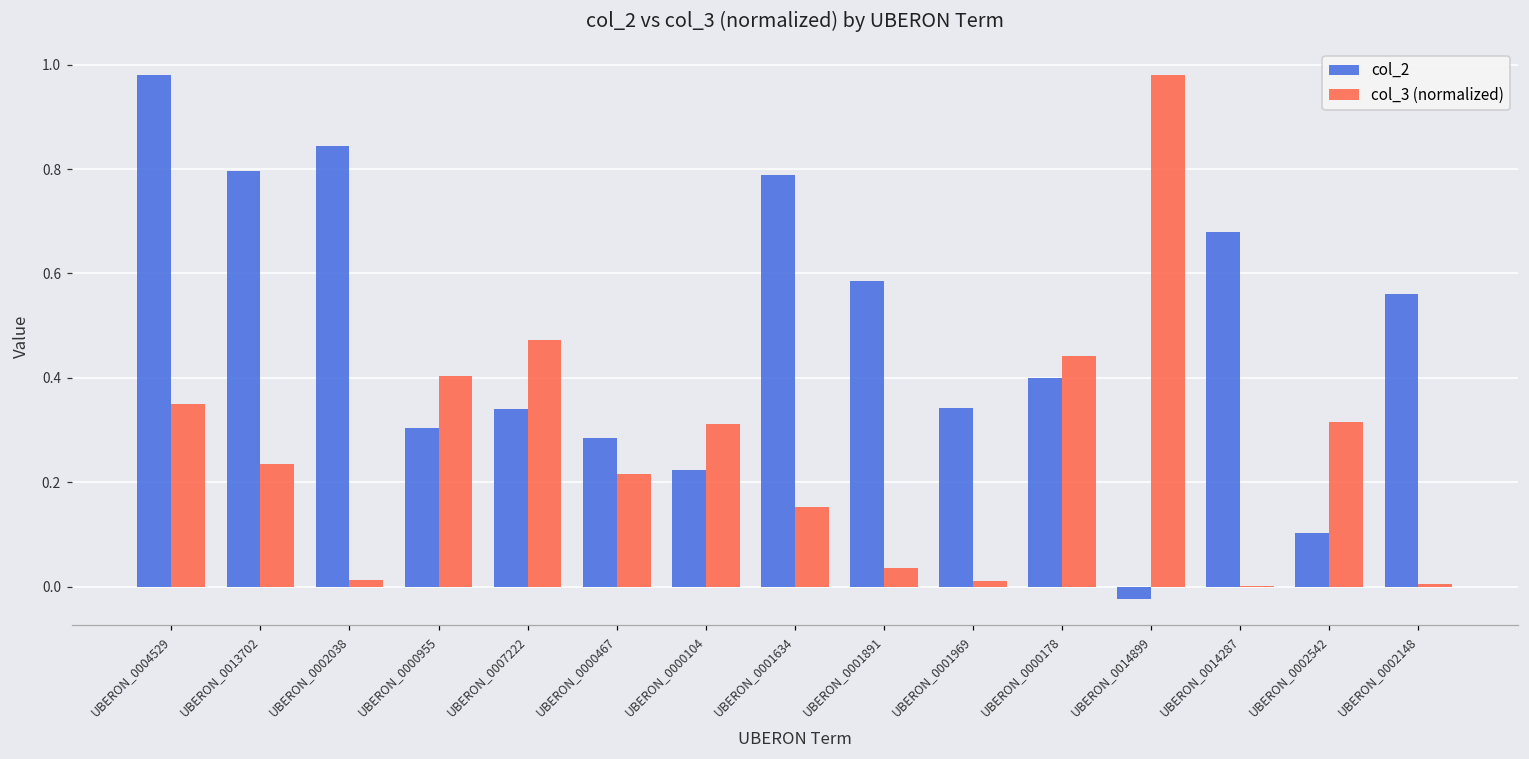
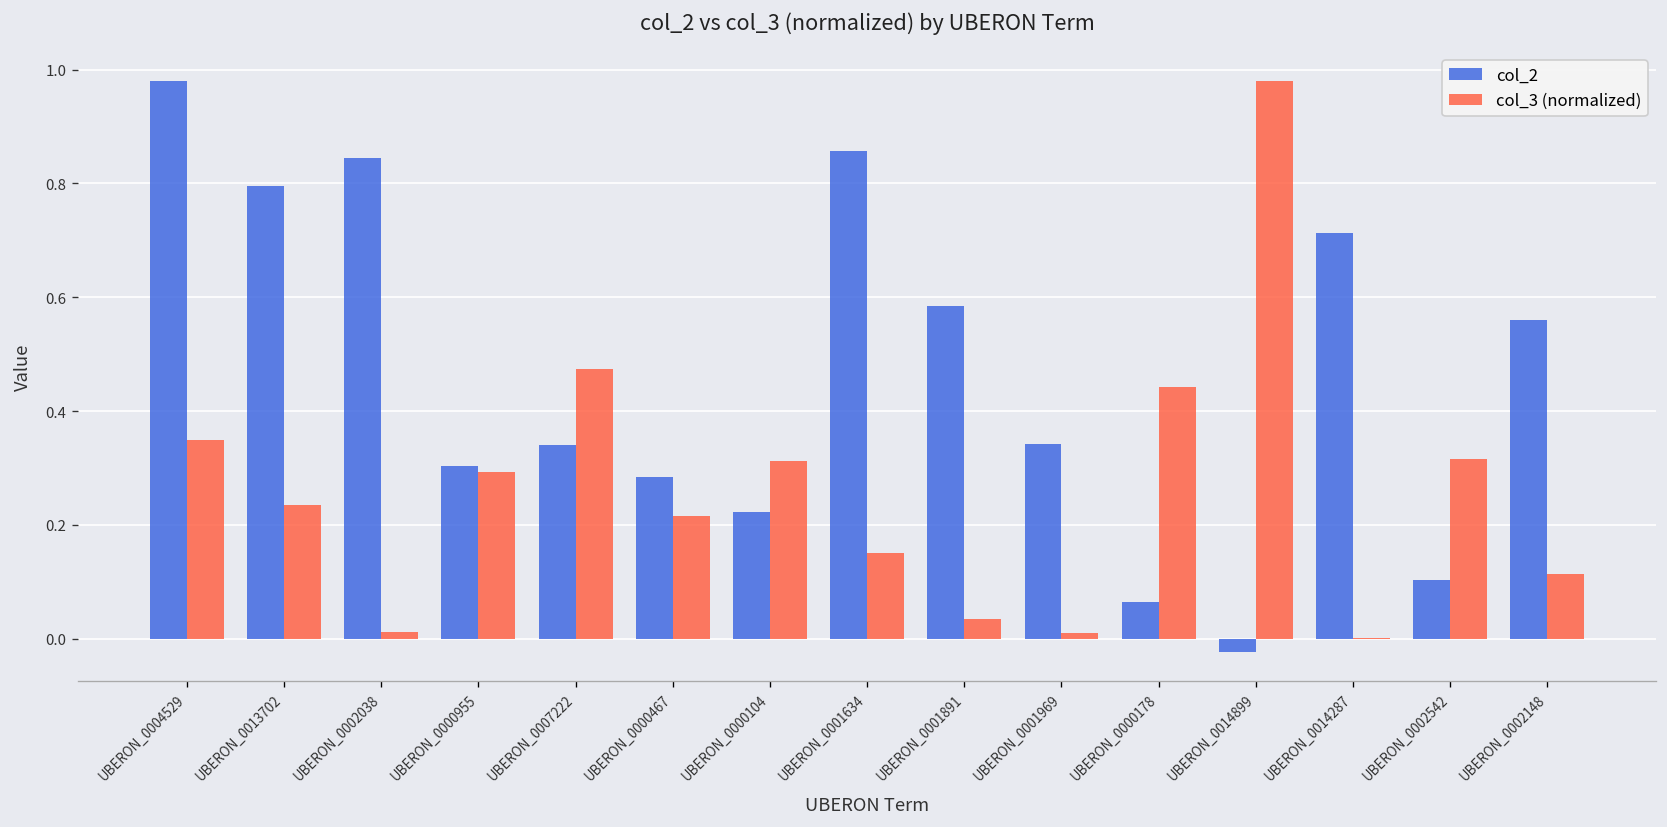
col_3 (normalized), UBERON_0000955: 0.40 -> 0.29
col_2, UBERON_0001634: 0.79 -> 0.86
col_2, UBERON_0000178: 0.40 -> 0.07
col_2, UBERON_0014287: 0.68 -> 0.71
col_3 (normalized), UBERON_0002148: 0.01 -> 0.11
